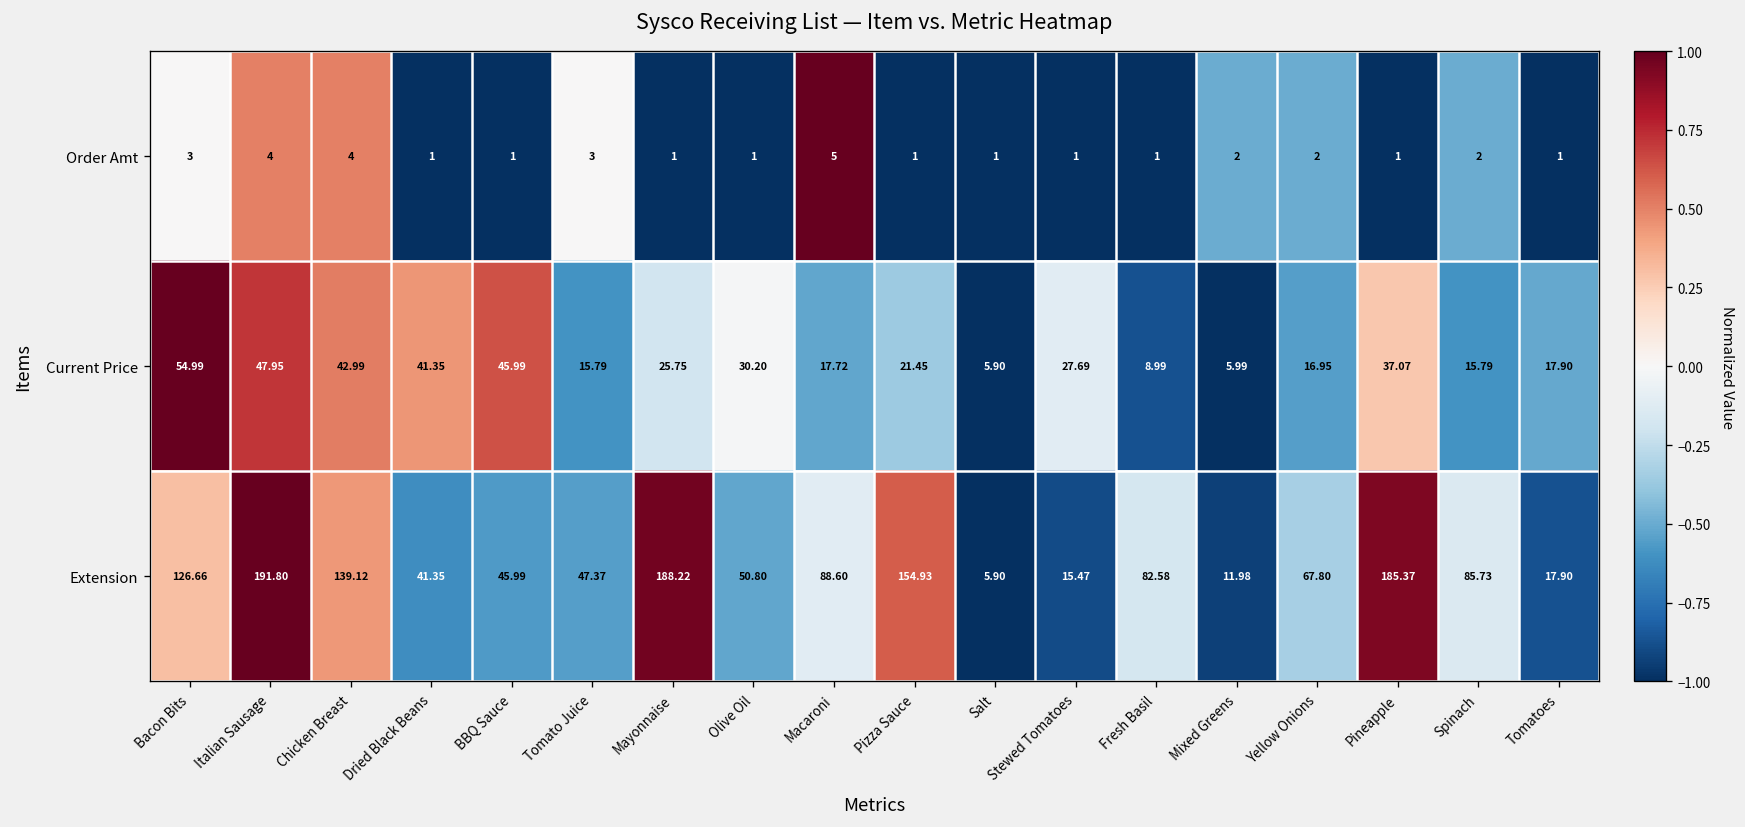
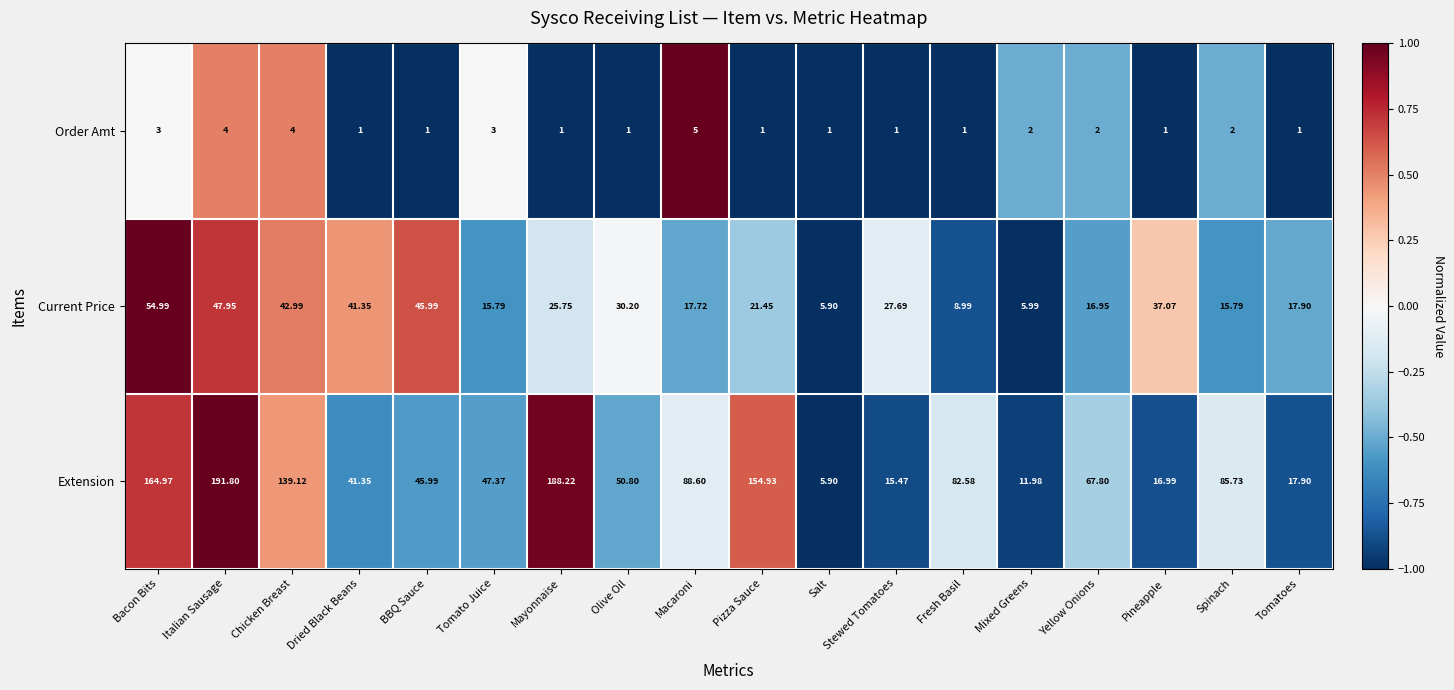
Extension, Bacon Bits: 126.66 -> 164.97
Extension, Pineapple: 185.37 -> 16.99
